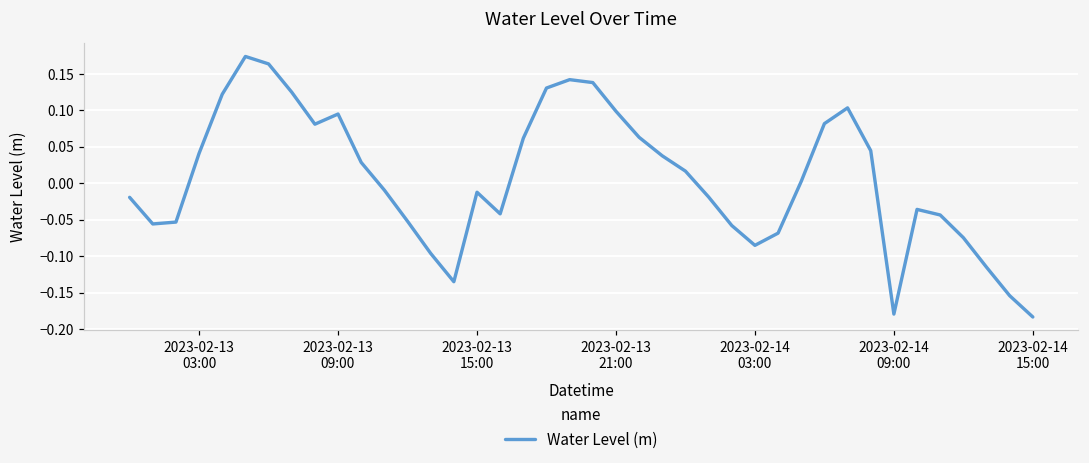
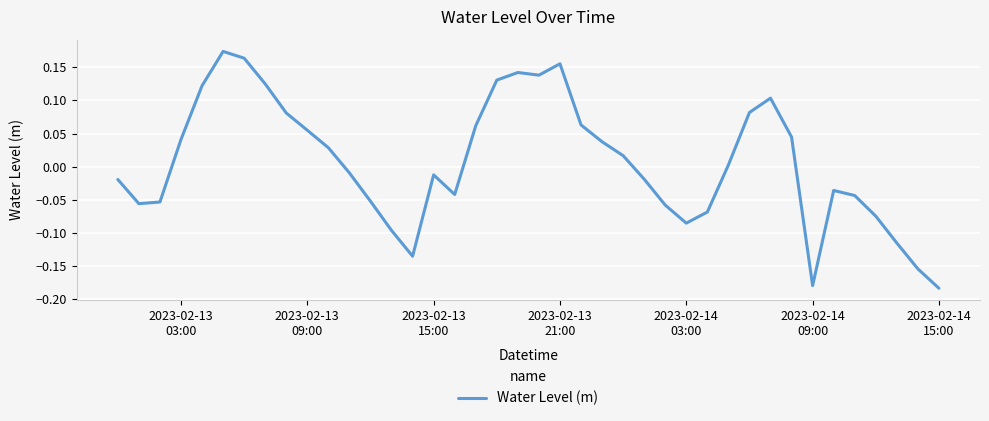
2023-02-13 09:00: 0.09 -> 0.05
2023-02-13 21:00: 0.10 -> 0.16
